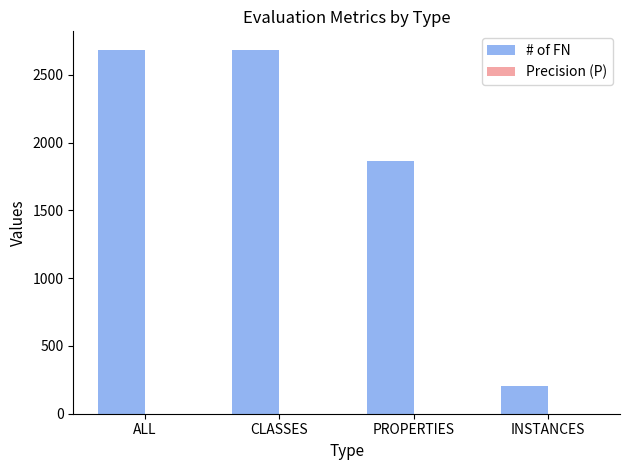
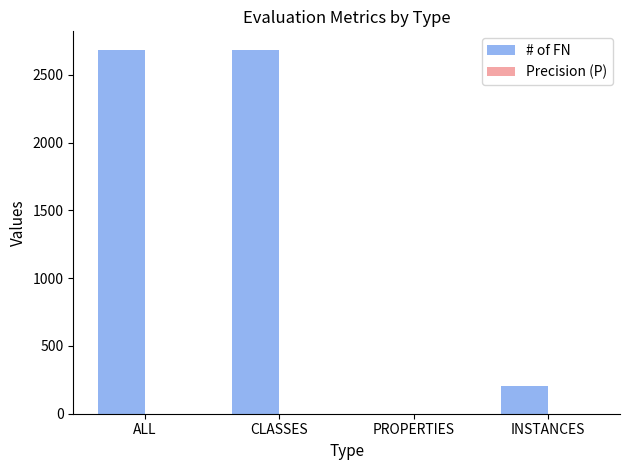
# of FN, PROPERTIES: 1870 -> 0
